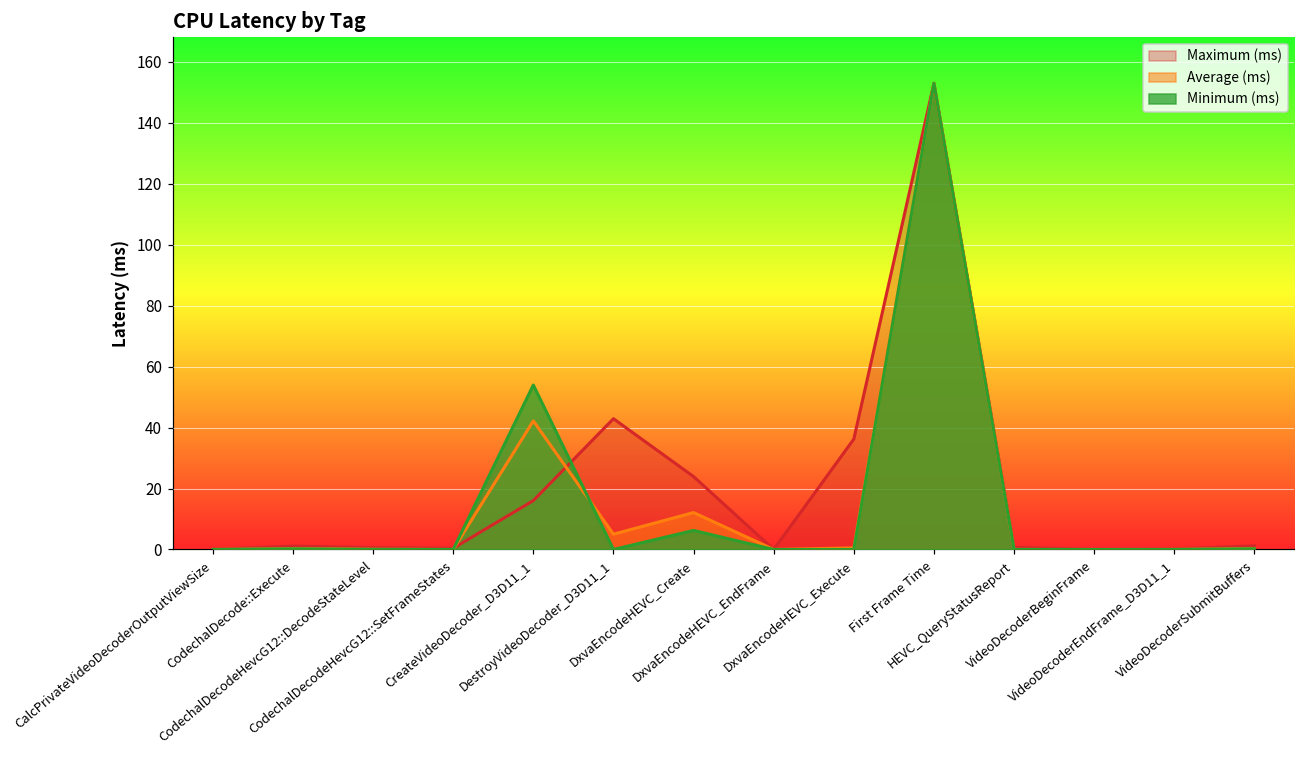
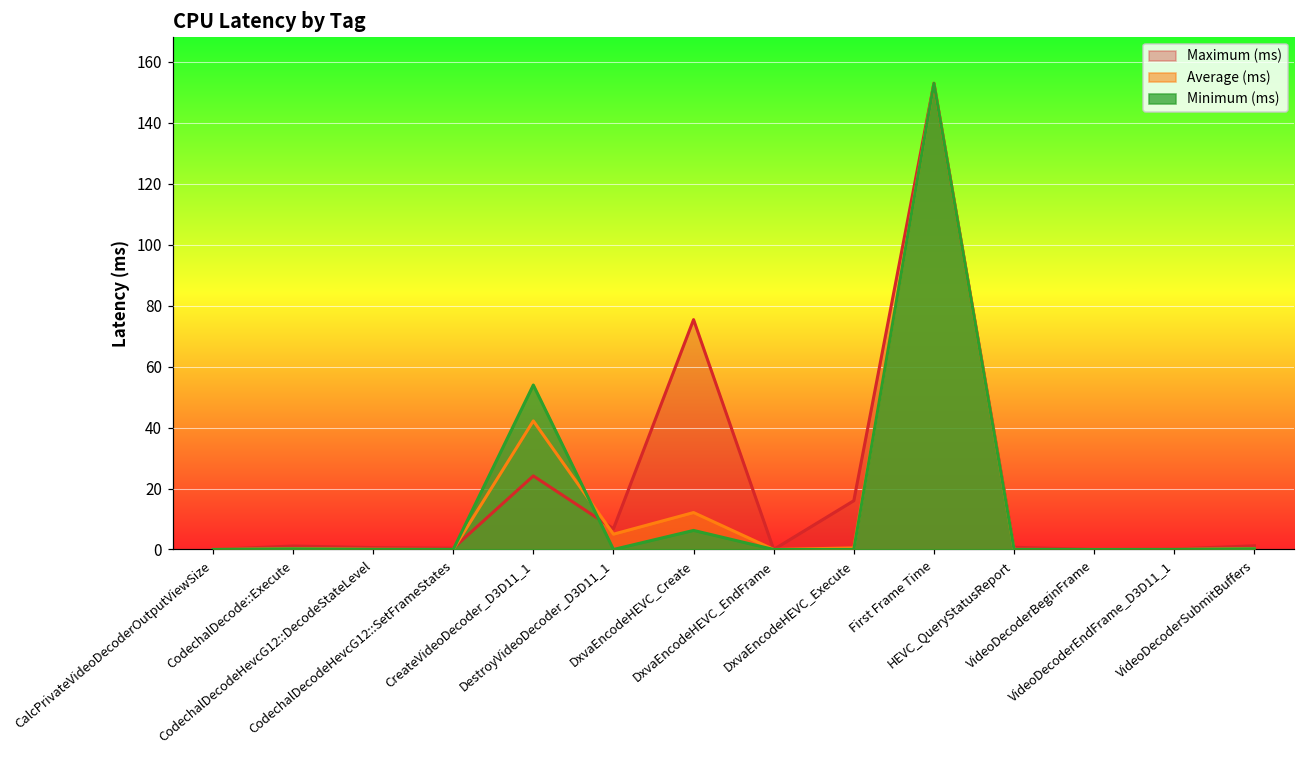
Maximum (ms), CreateVideoDecoder_D3D11_1: 16 -> 24
Maximum (ms), DestroyVideoDecoder_D3D11_1: 43 -> 7
Maximum (ms), DxvaEncodeHEVC_Create: 24 -> 75
Maximum (ms), DxvaEncodeHEVC_Execute: 36 -> 16
